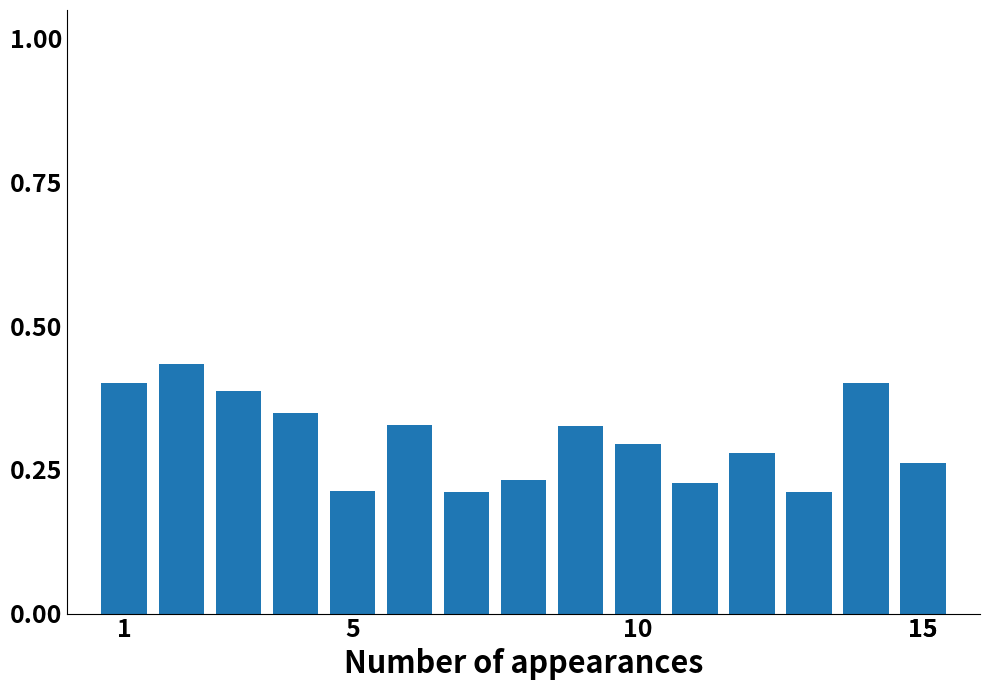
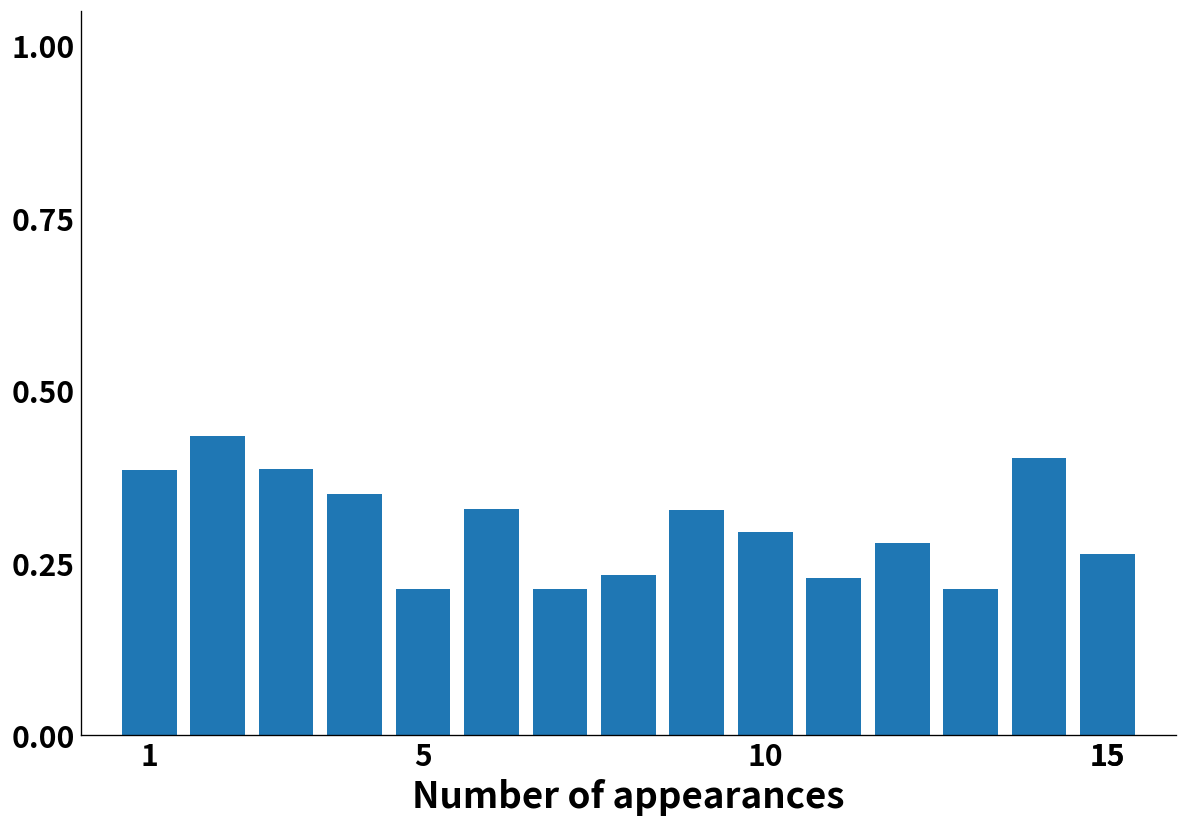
1: 0.40 -> 0.38
